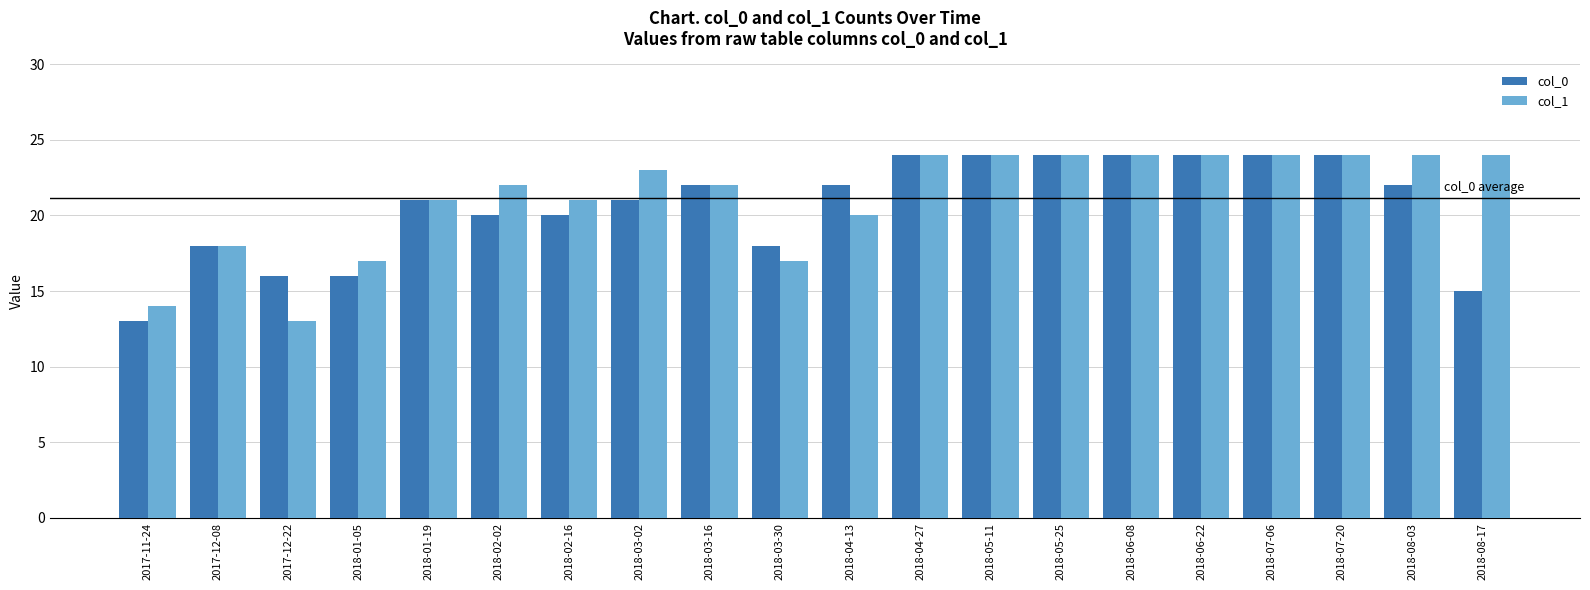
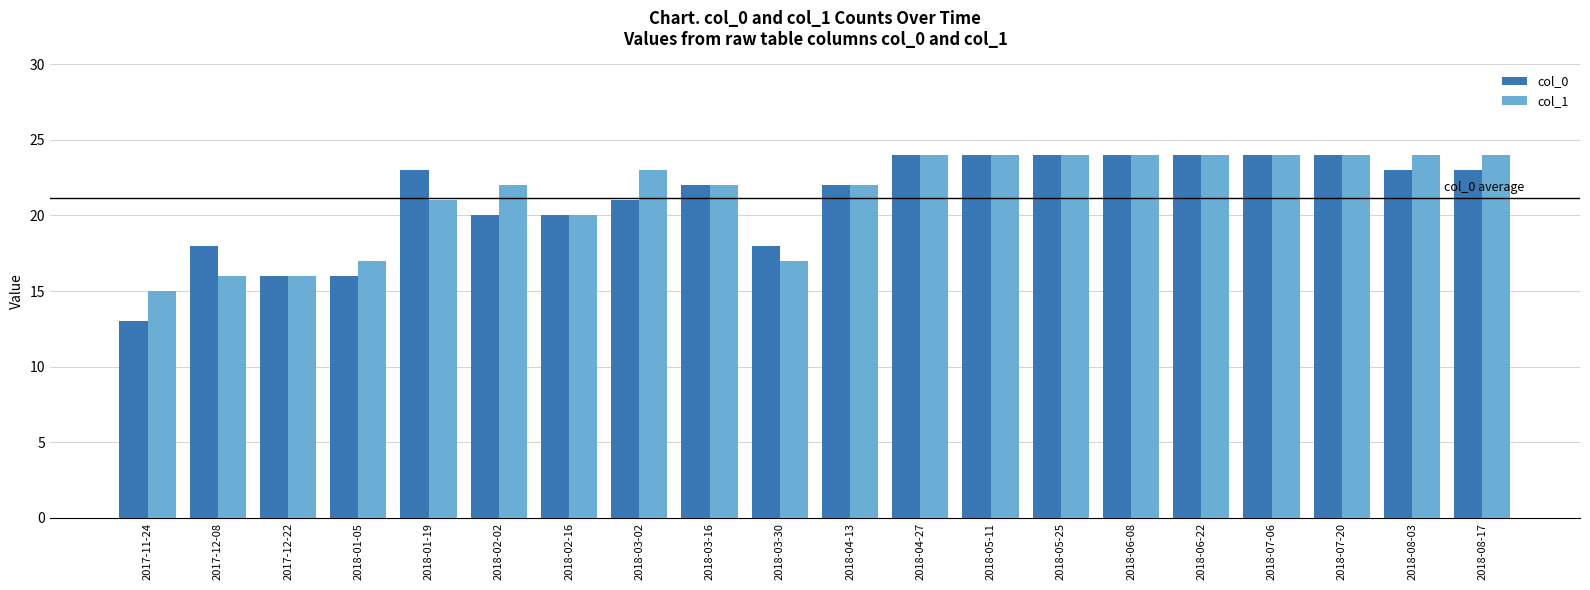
col_1, 2017-11-24: 14 -> 15
col_1, 2017-12-08: 18 -> 16
col_1, 2017-12-22: 13 -> 16
col_0, 2018-01-19: 21 -> 23
col_1, 2018-02-16: 21 -> 20
col_1, 2018-04-13: 20 -> 22
col_0, 2018-08-03: 22 -> 23
col_0, 2018-08-17: 15 -> 23
